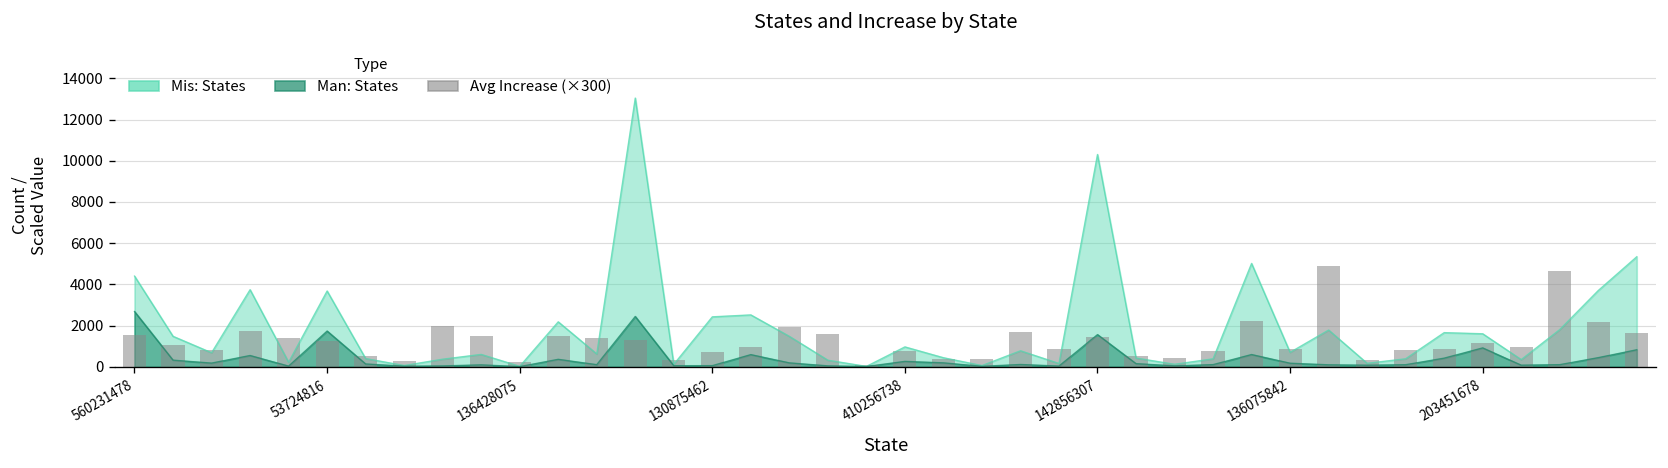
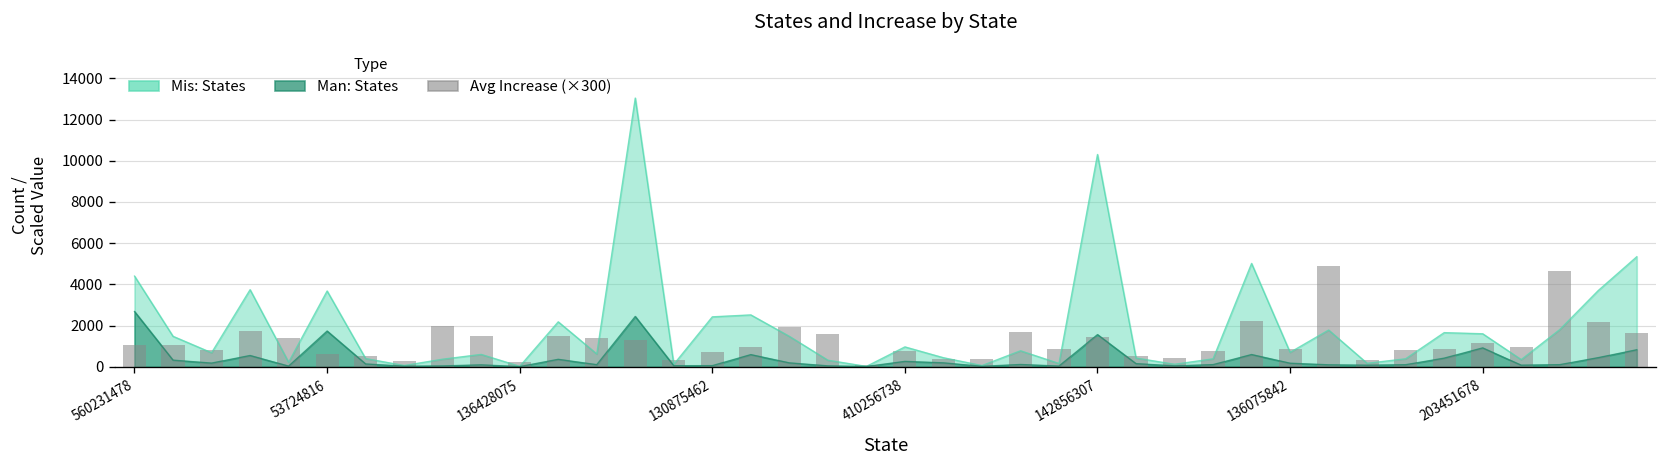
Avg Increase (×300), 560231478: 1500 -> 1100
Avg Increase (×300), 53724816: 1200 -> 600
